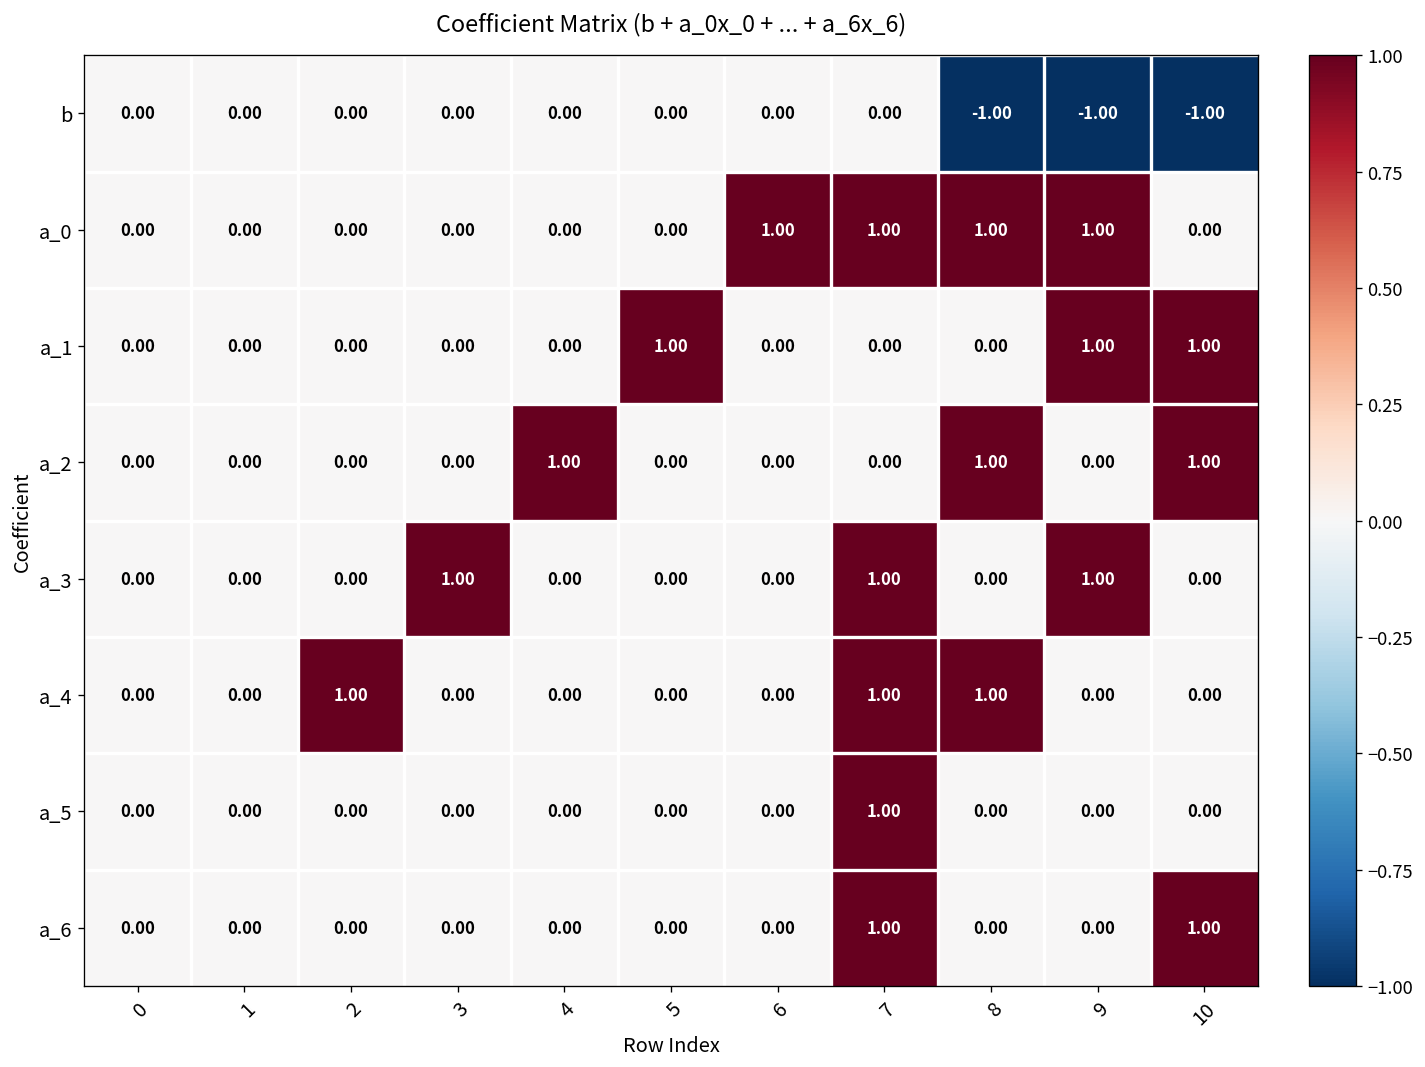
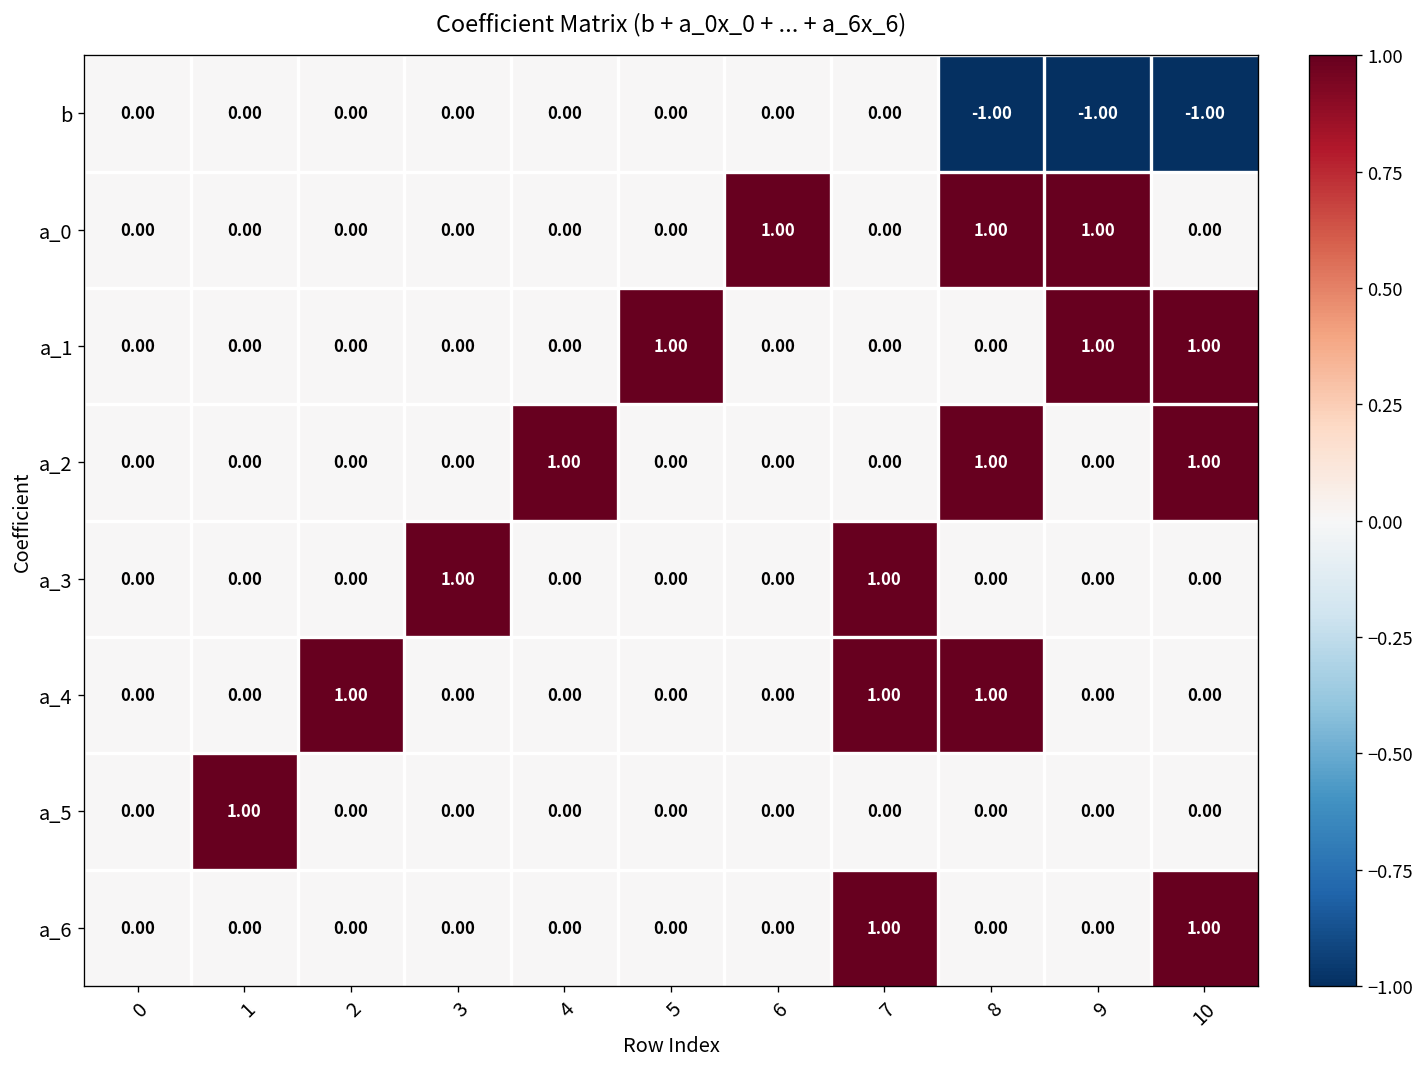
a_0, 7: 1.00 -> 0.00
a_3, 9: 1.00 -> 0.00
a_5, 1: 0.00 -> 1.00
a_5, 7: 1.00 -> 0.00
